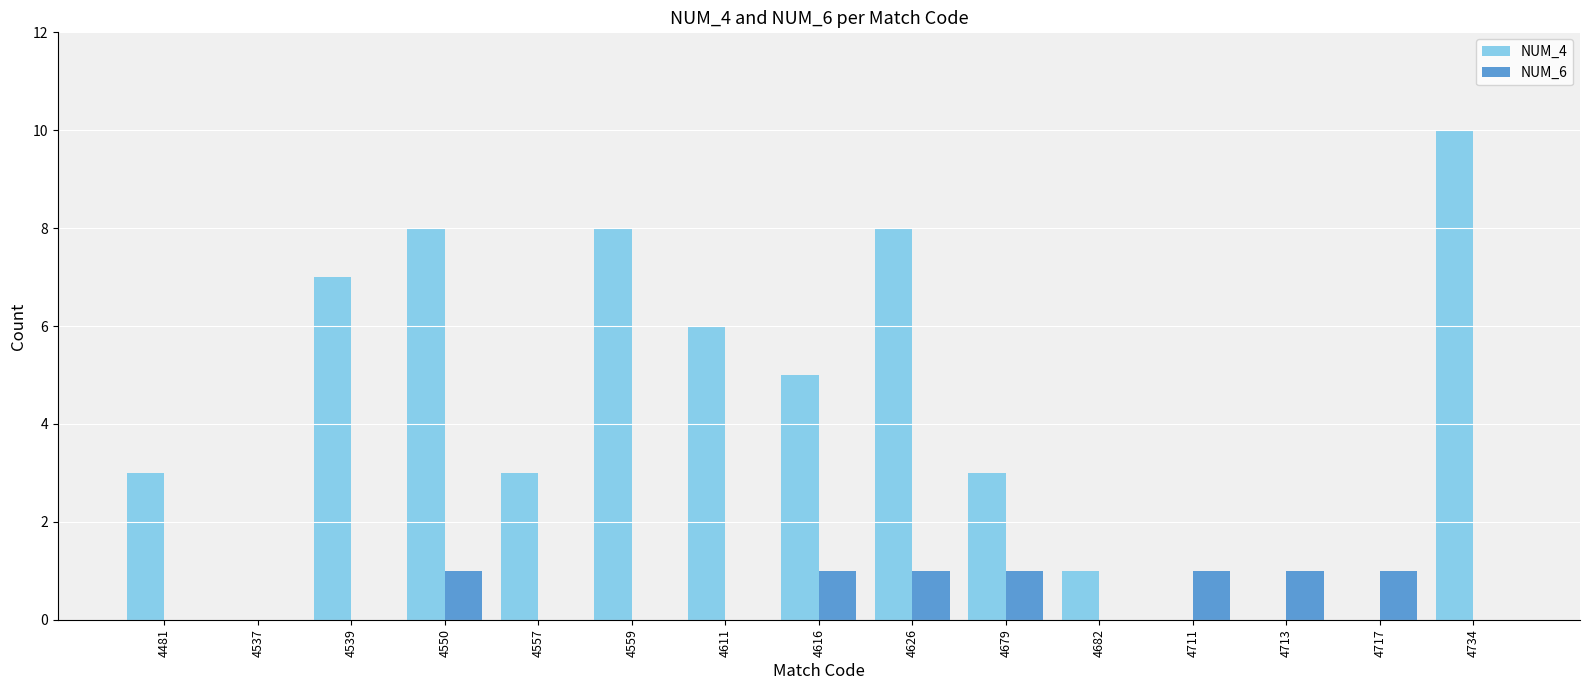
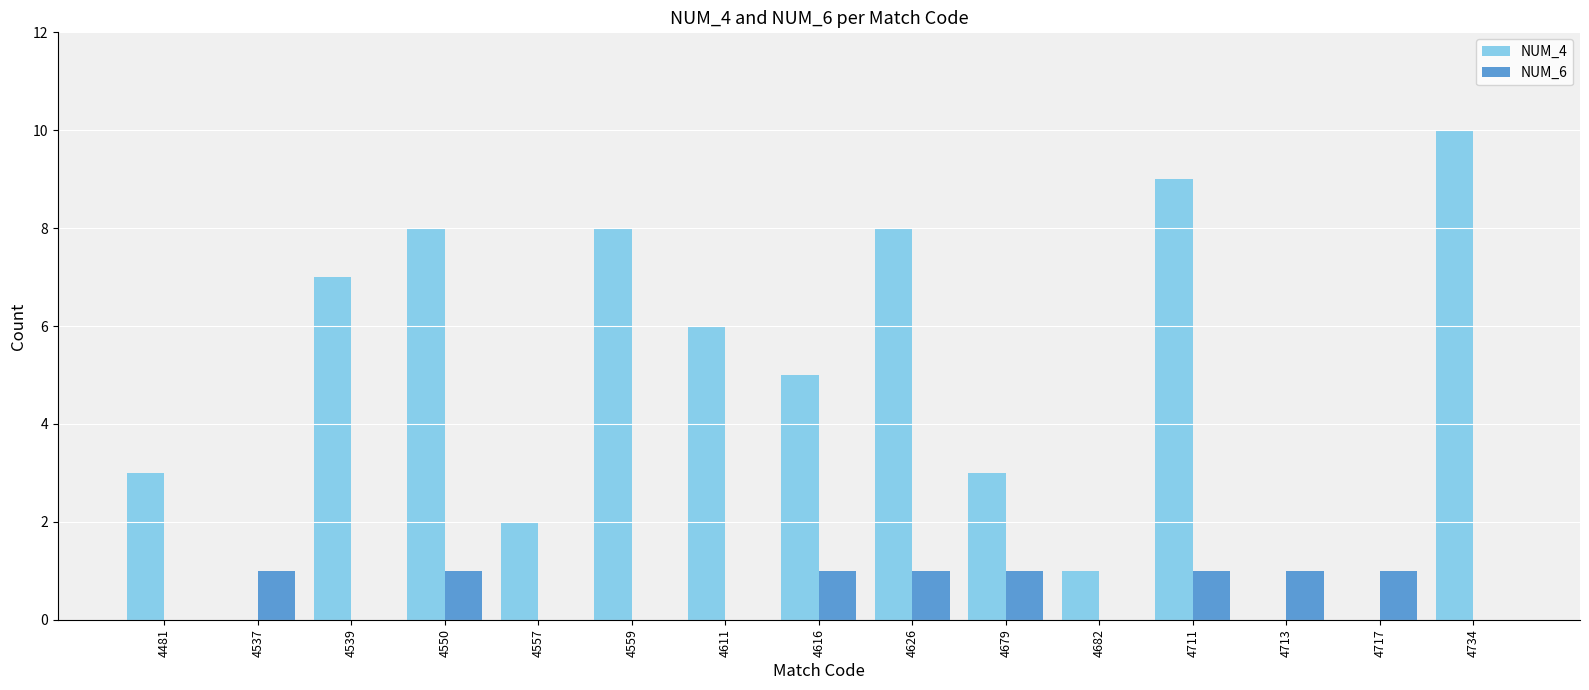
NUM_6, 4537: 0 -> 1
NUM_4, 4557: 3 -> 2
NUM_4, 4711: 0 -> 9
